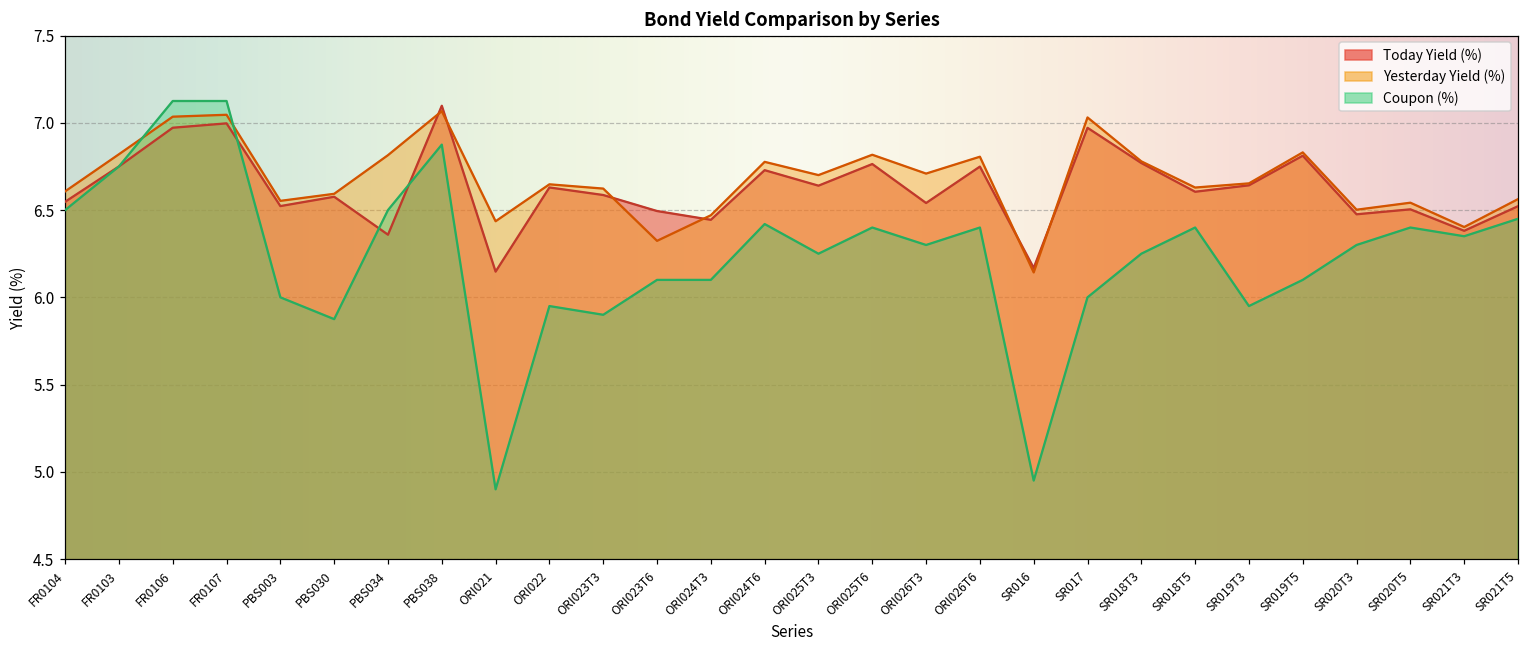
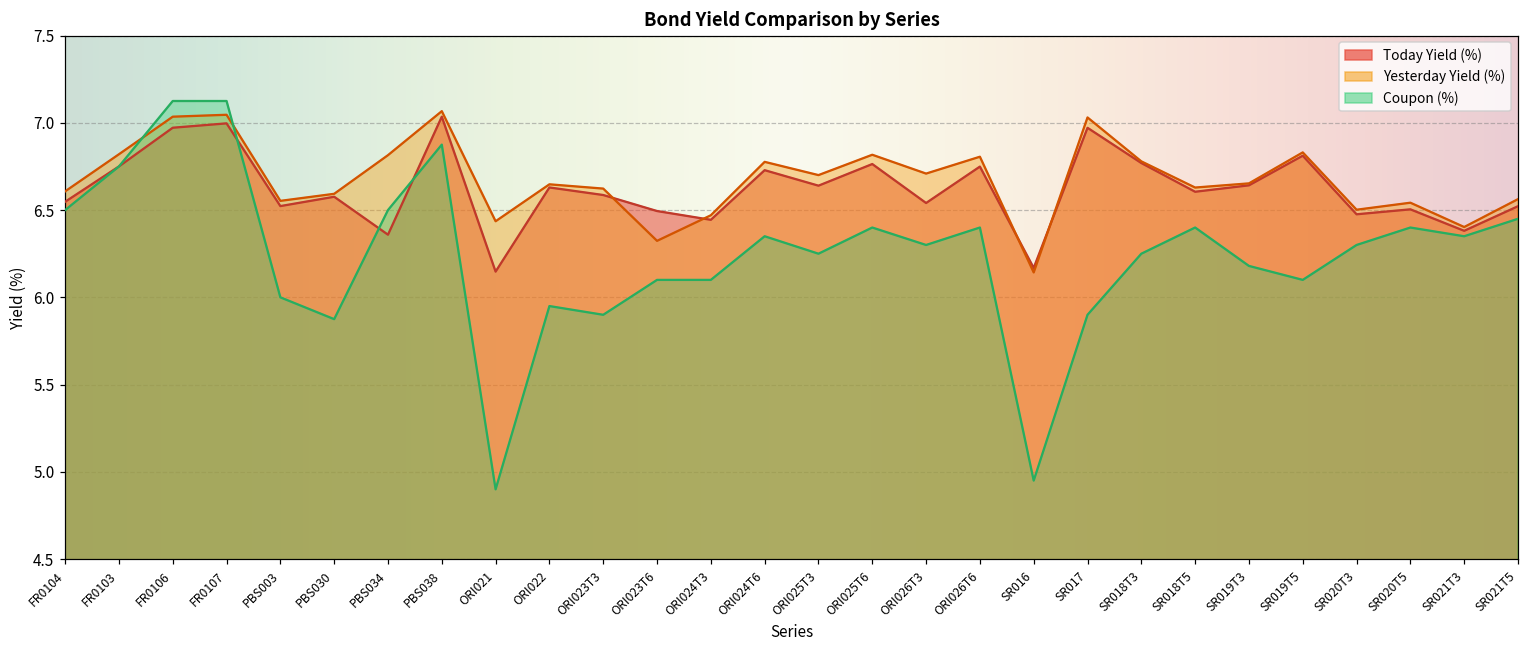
Today Yield (%), PBS038: 7.10 -> 7.04
Coupon (%), ORI024T6: 6.42 -> 6.35
Coupon (%), SR017: 6.0 -> 5.9
Coupon (%), SR019T3: 5.95 -> 6.18
